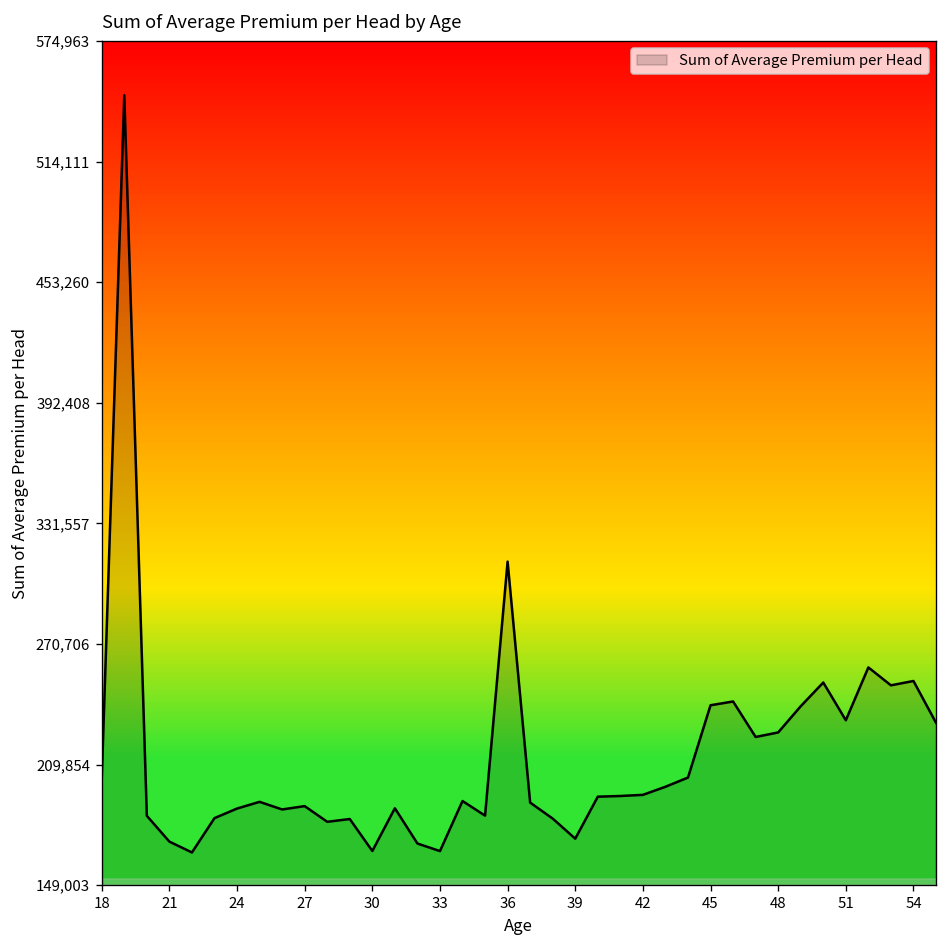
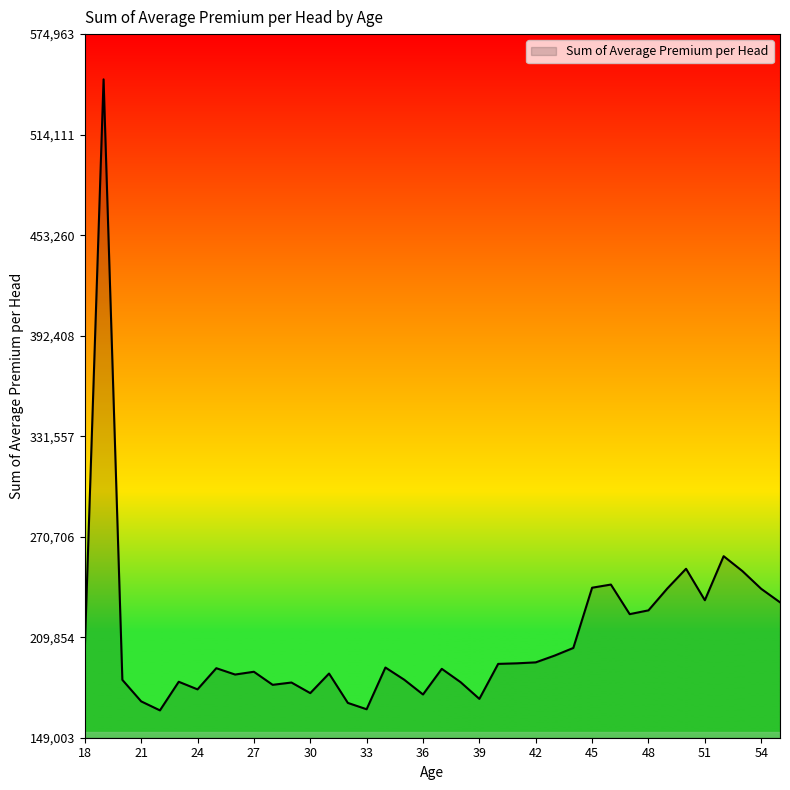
24: 188,000 -> 178,000
30: 166,000 -> 176,000
36: 312,000 -> 175,000
54: 252,000 -> 239,000
